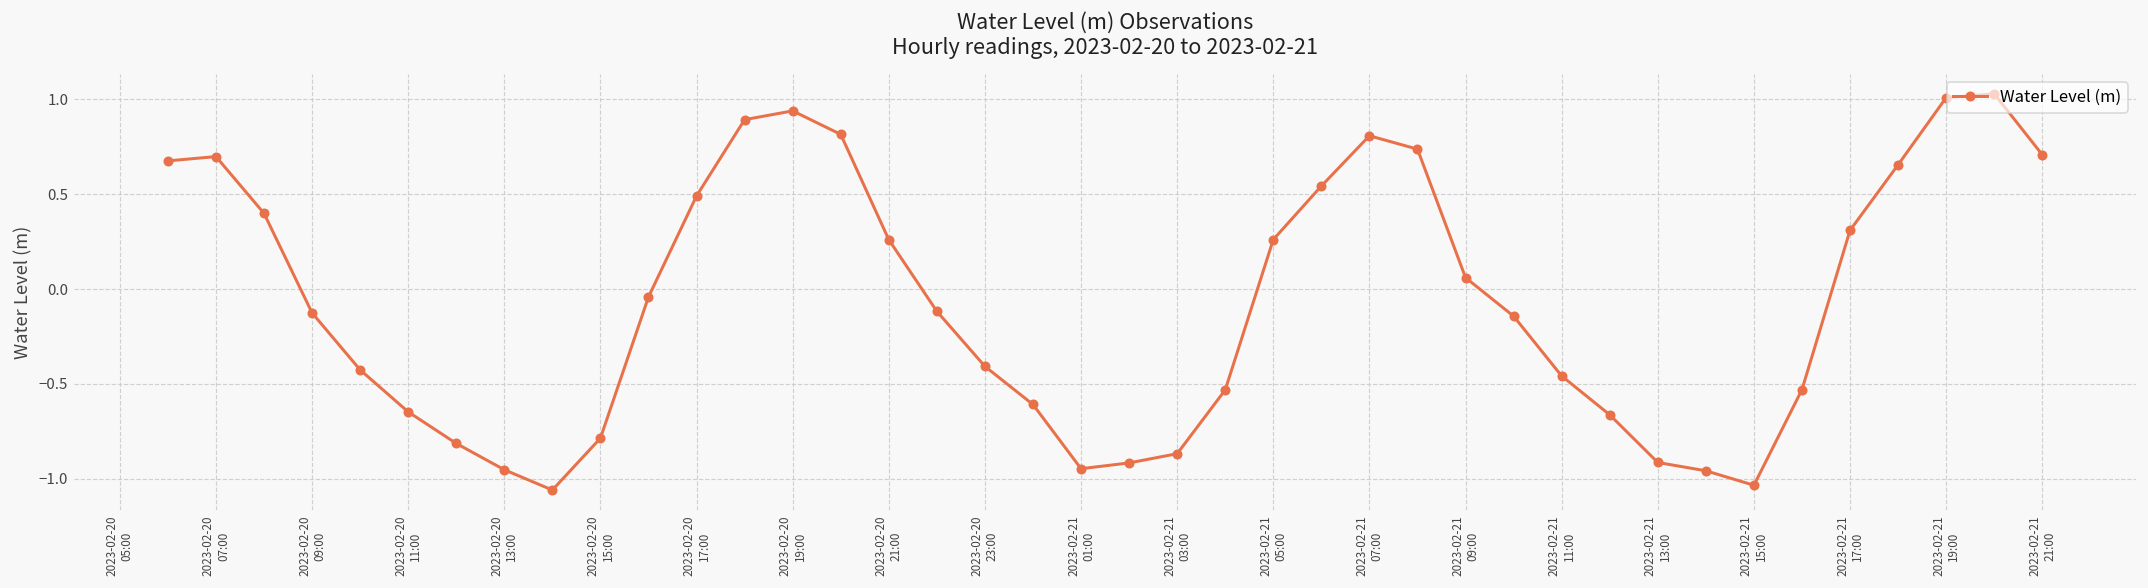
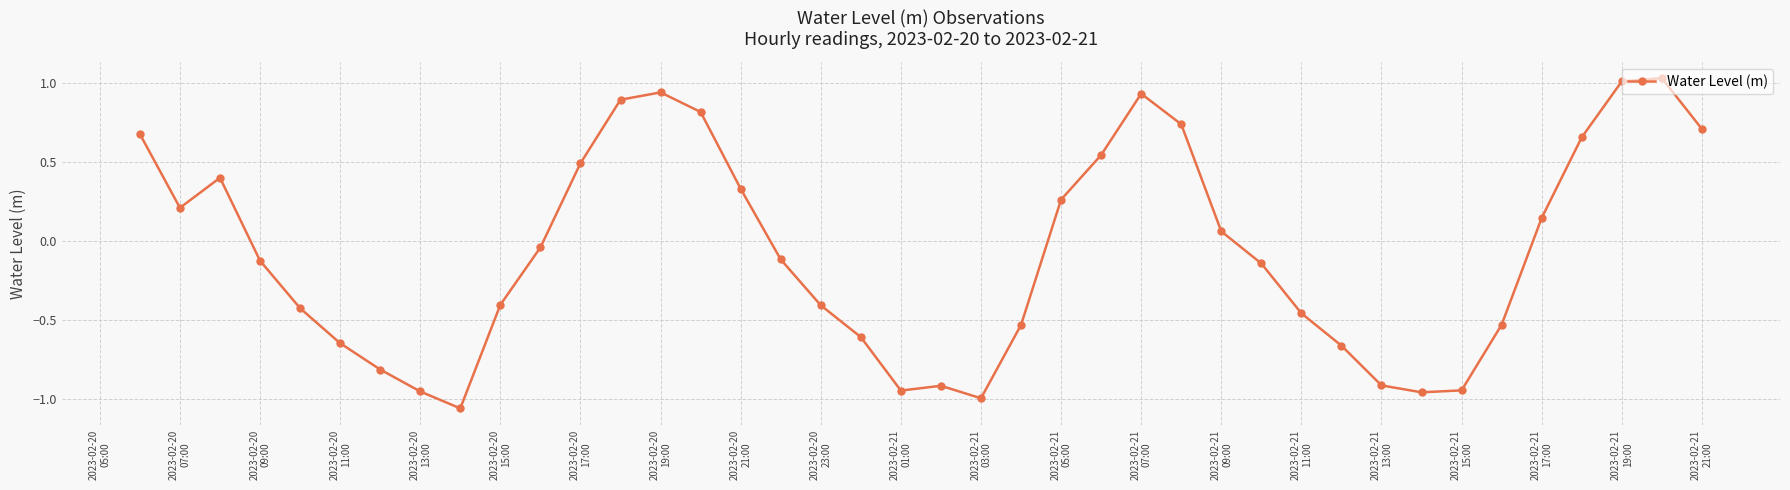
2023-02-20 07:00: 0.70 -> 0.21
2023-02-20 15:00: -0.79 -> -0.40
2023-02-20 21:00: 0.26 -> 0.33
2023-02-21 03:00: -0.87 -> -1.00
2023-02-21 07:00: 0.81 -> 0.93
2023-02-21 15:00: -1.03 -> -0.95
2023-02-21 17:00: 0.31 -> 0.14
